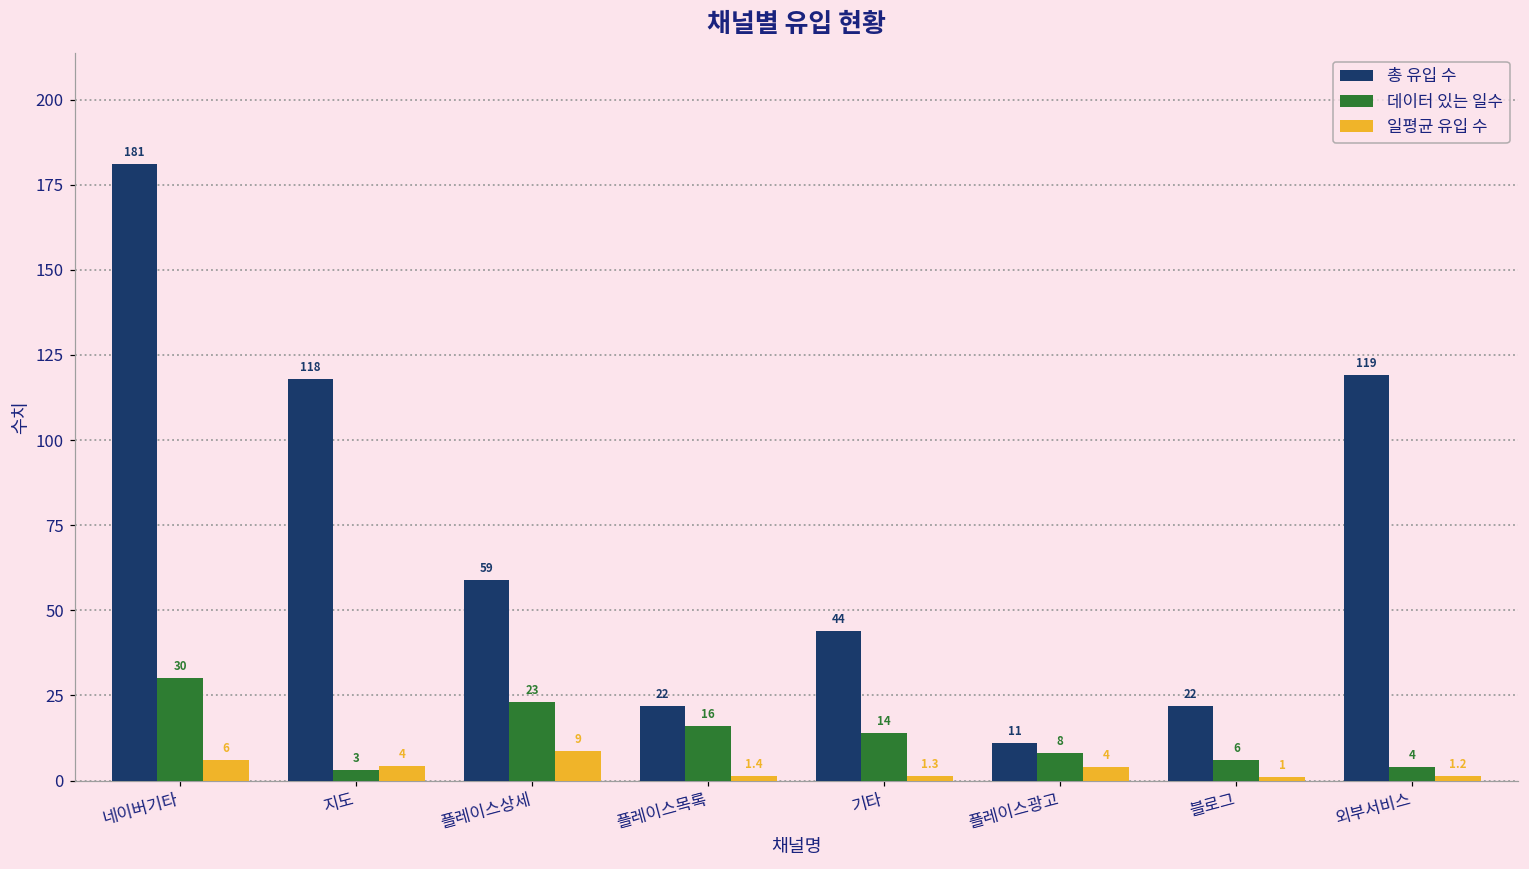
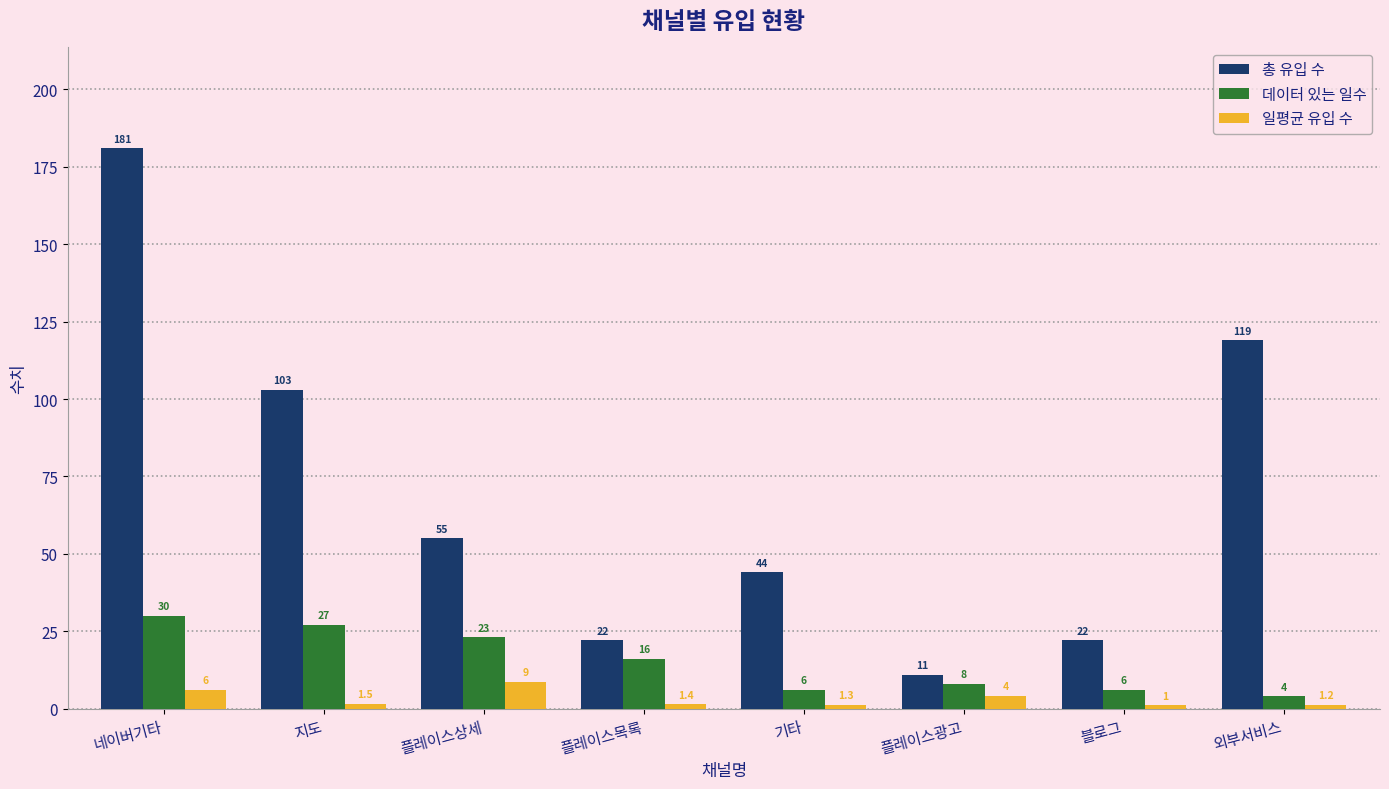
총 유입 수, 지도: 118 -> 103
데이터 있는 일수, 지도: 3 -> 27
일평균 유입 수, 지도: 4 -> 1.5
총 유입 수, 플레이스상세: 59 -> 55
데이터 있는 일수, 기타: 14 -> 6
